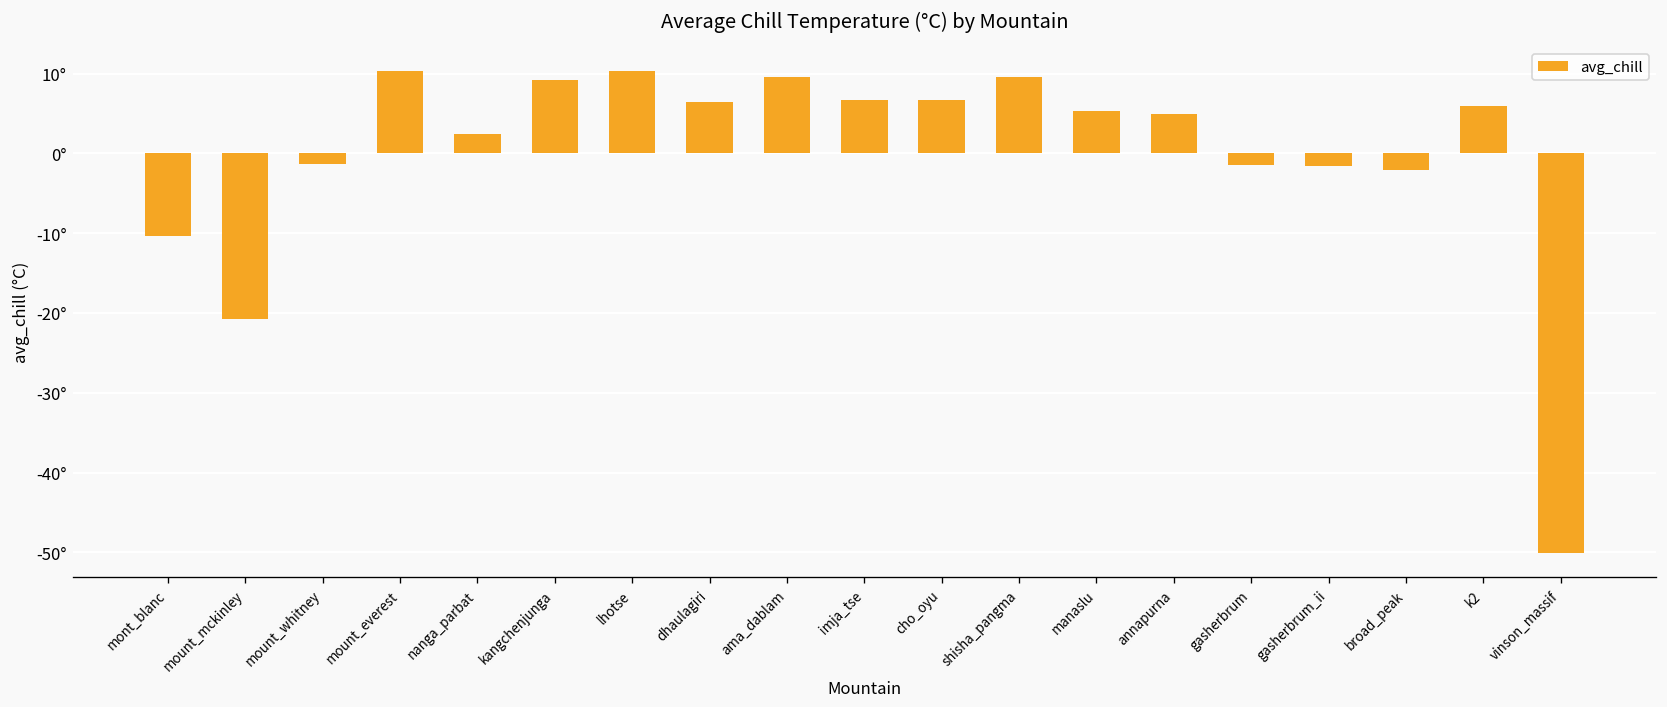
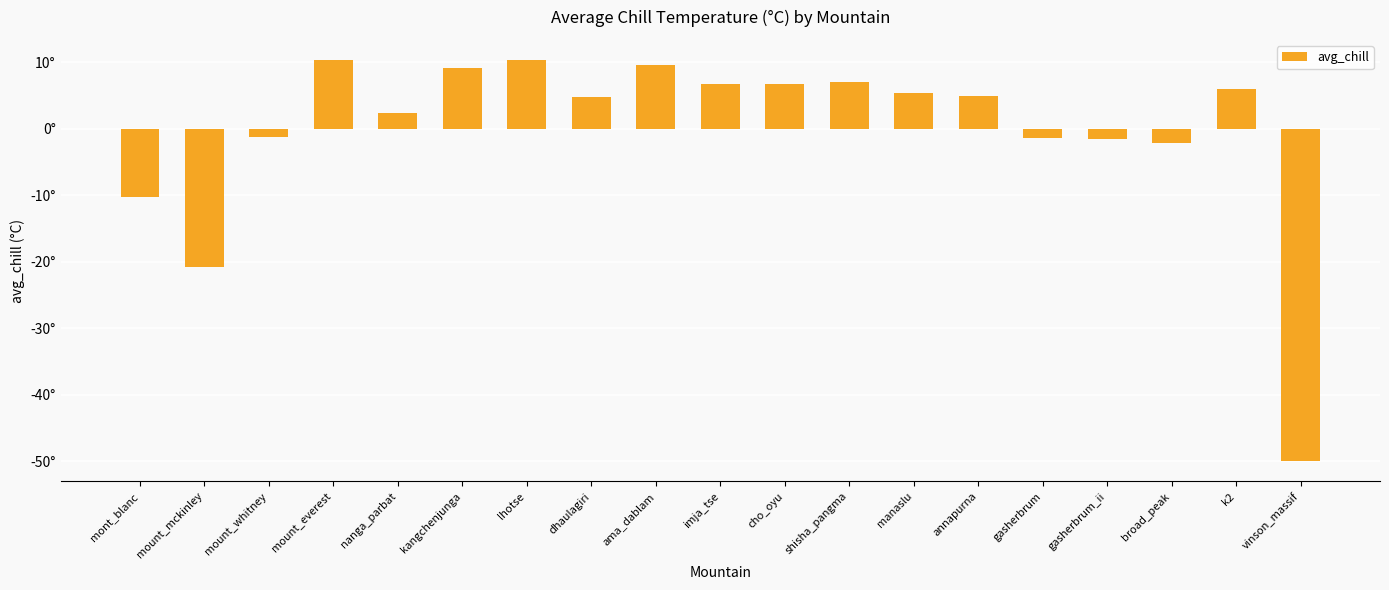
dhaulagiri: 6° -> 5°
shisha_pangma: 10° -> 7°
